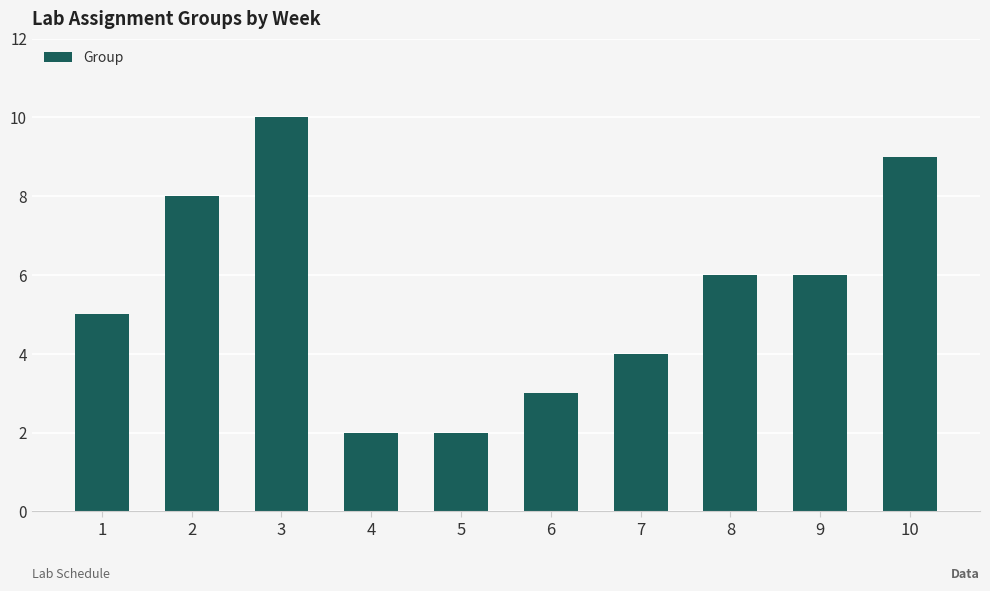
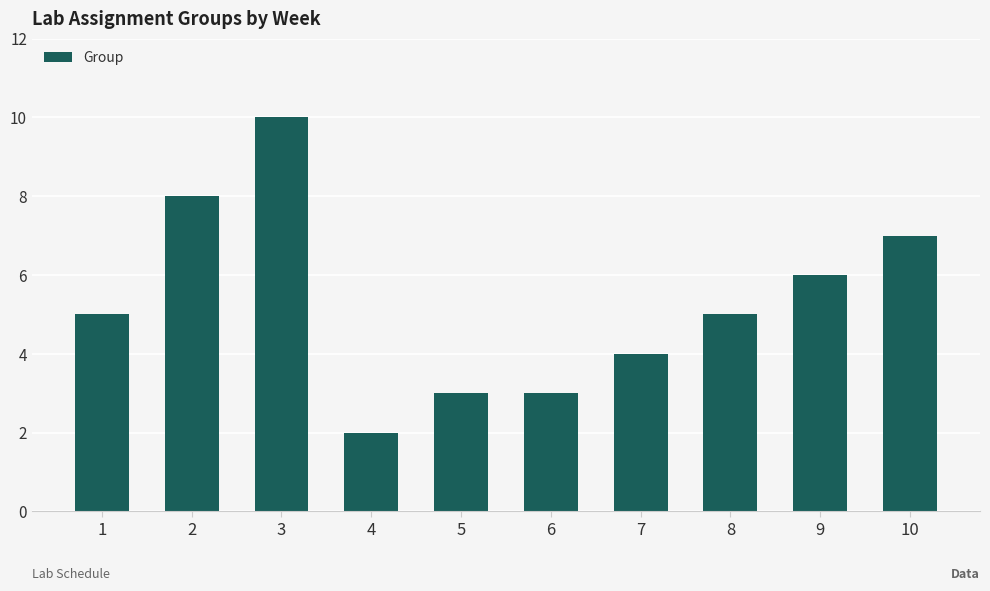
5: 2 -> 3
8: 6 -> 5
10: 9 -> 7
